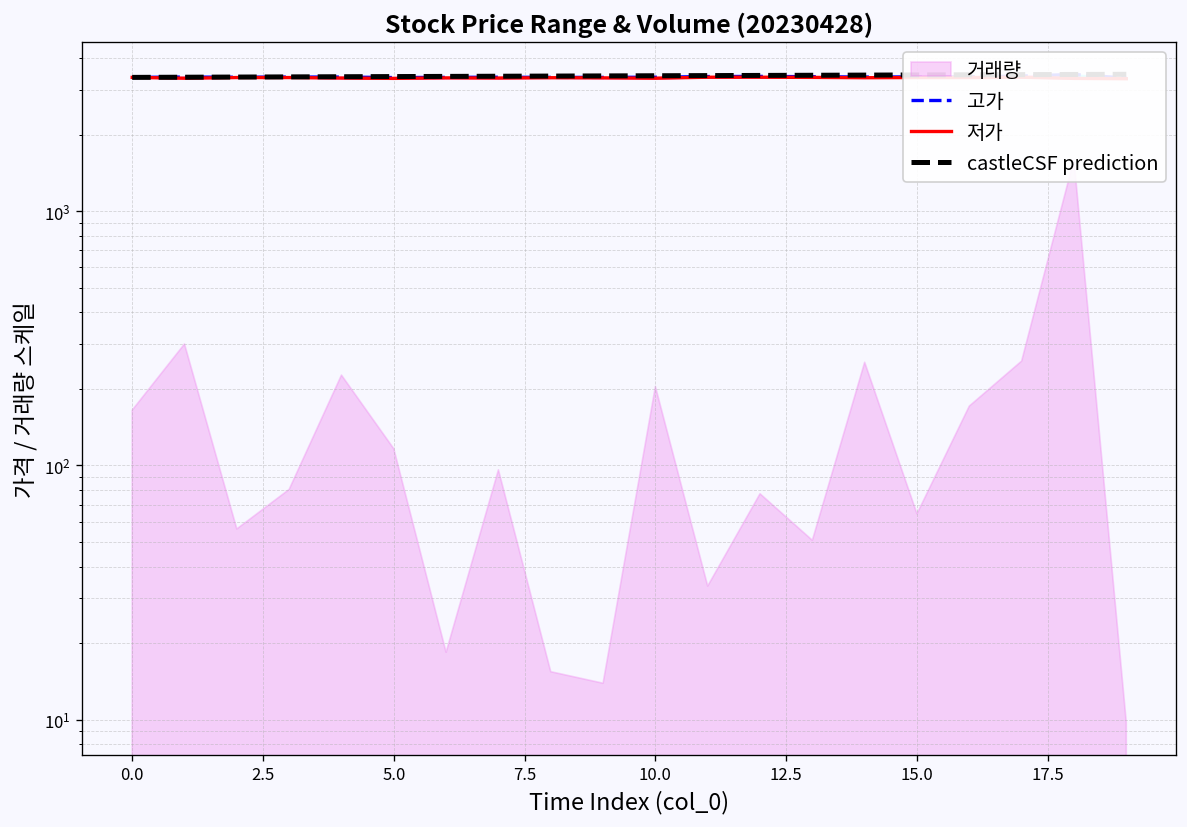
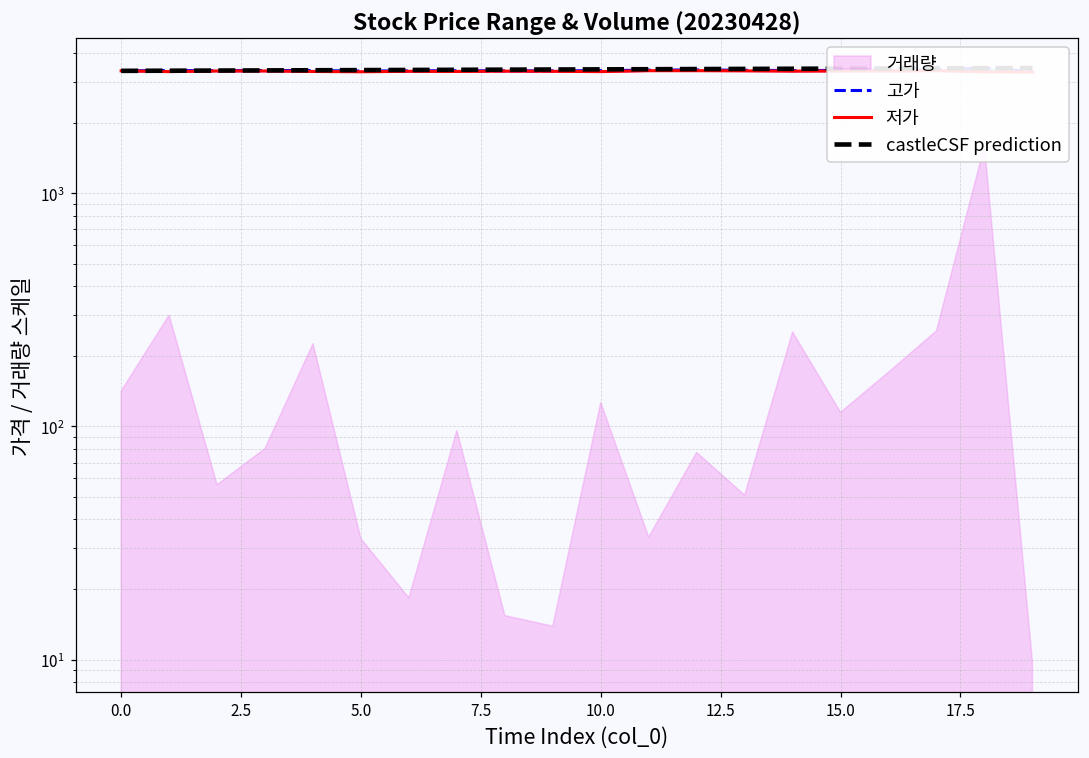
거래량, 0.0: 160 -> 140
거래량, 5.0: 120 -> 33
거래량, 10.0: 200 -> 130
거래량, 15.0: 64 -> 110
